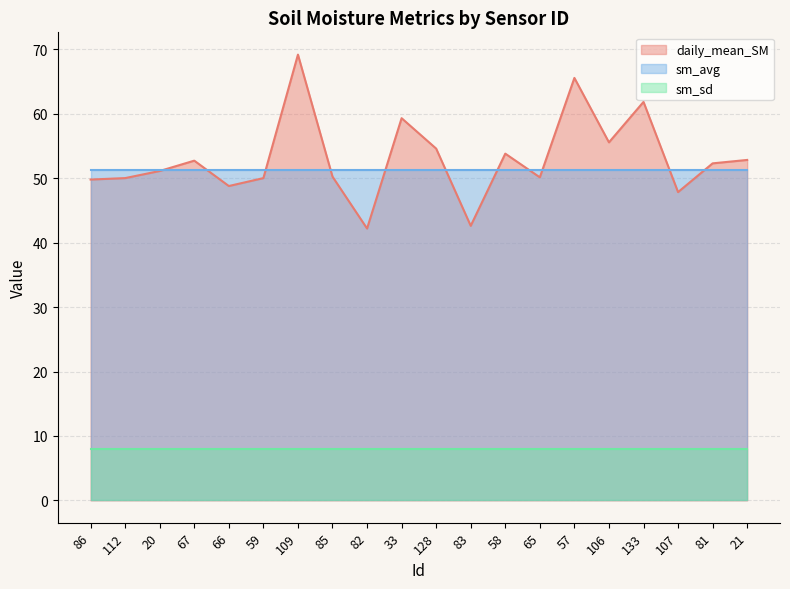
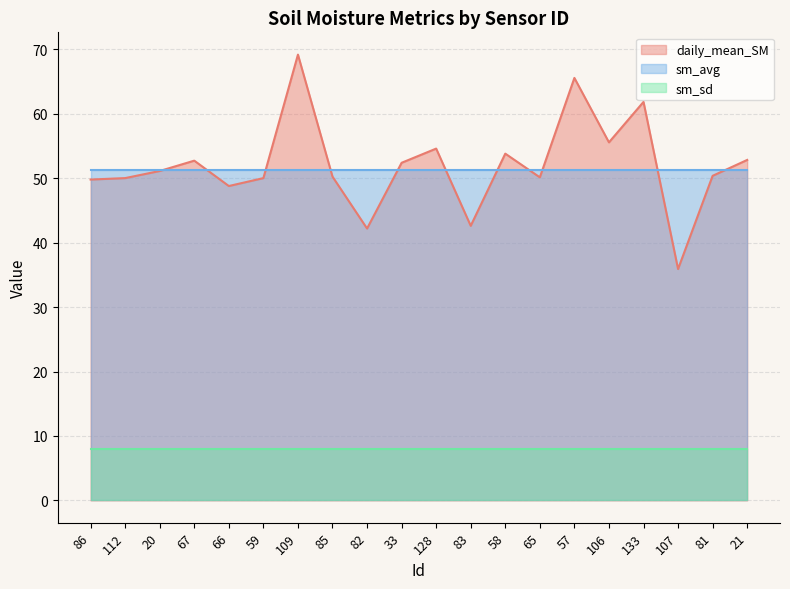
daily_mean_SM, 33: 59 -> 52
daily_mean_SM, 107: 48 -> 36
daily_mean_SM, 81: 52 -> 50
